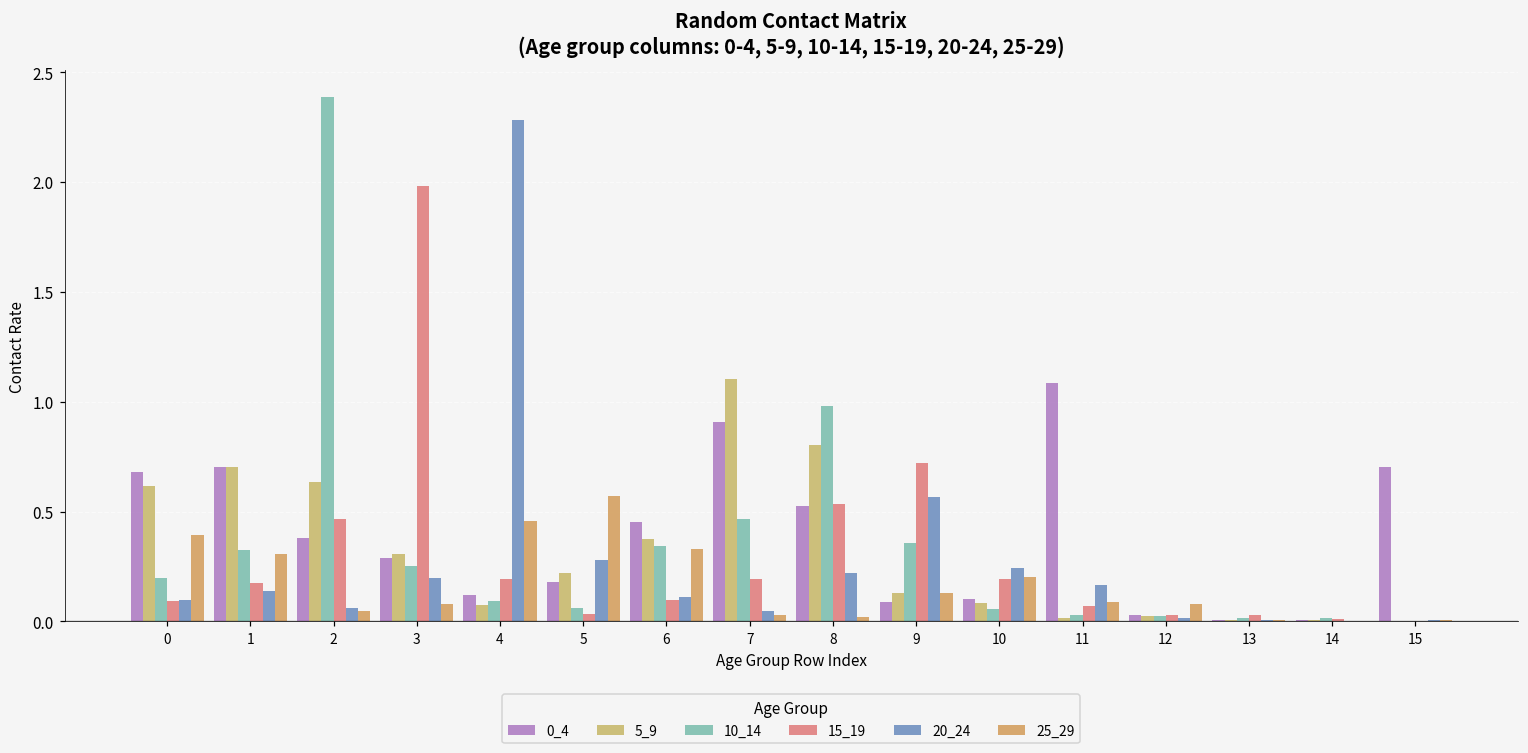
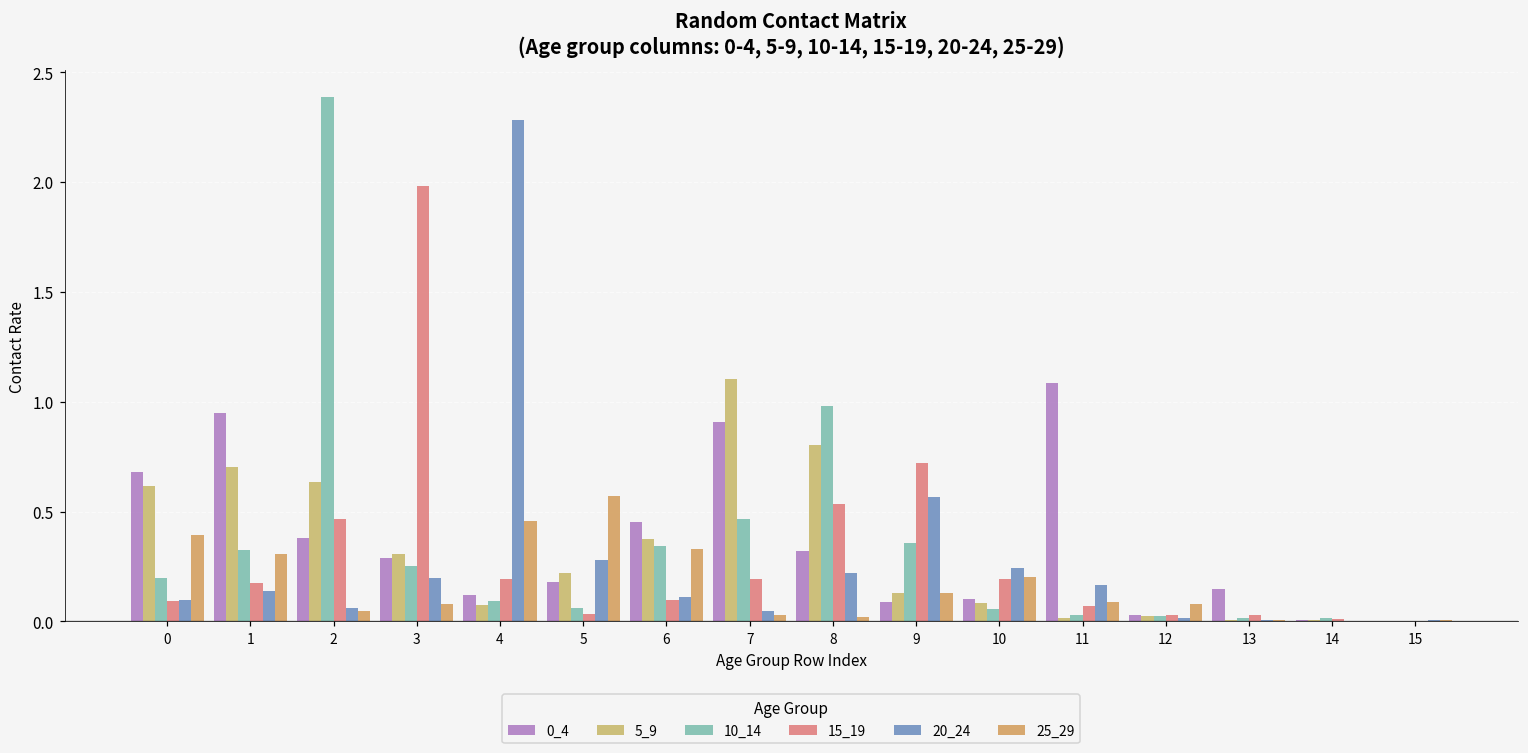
0_4, 1: 0.70 -> 0.95
0_4, 8: 0.53 -> 0.32
0_4, 13: 0.01 -> 0.15
0_4, 15: 0.70 -> 0.00
